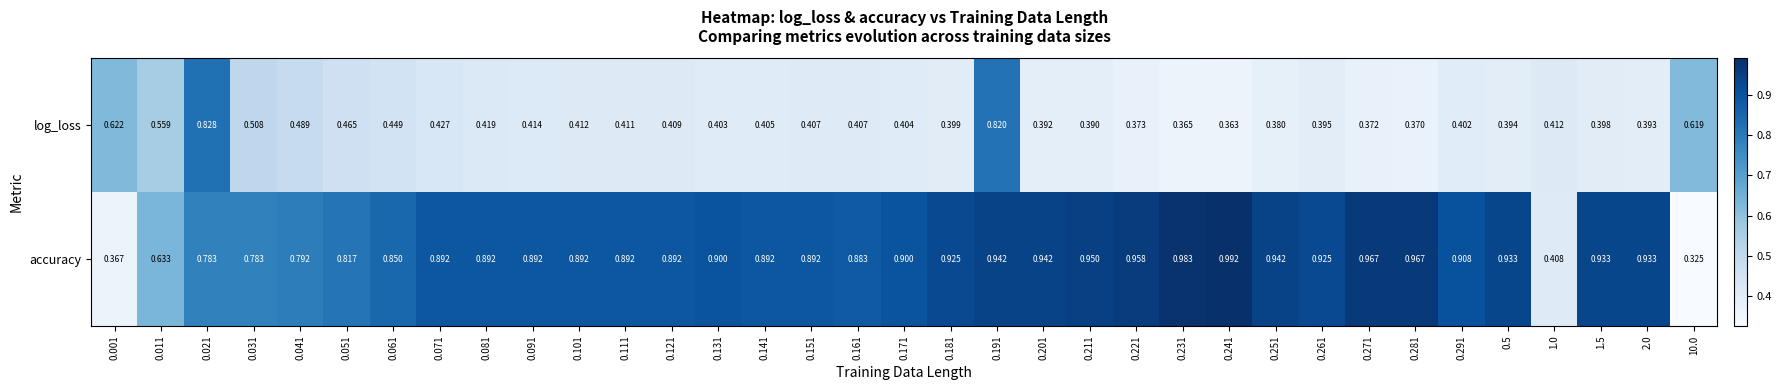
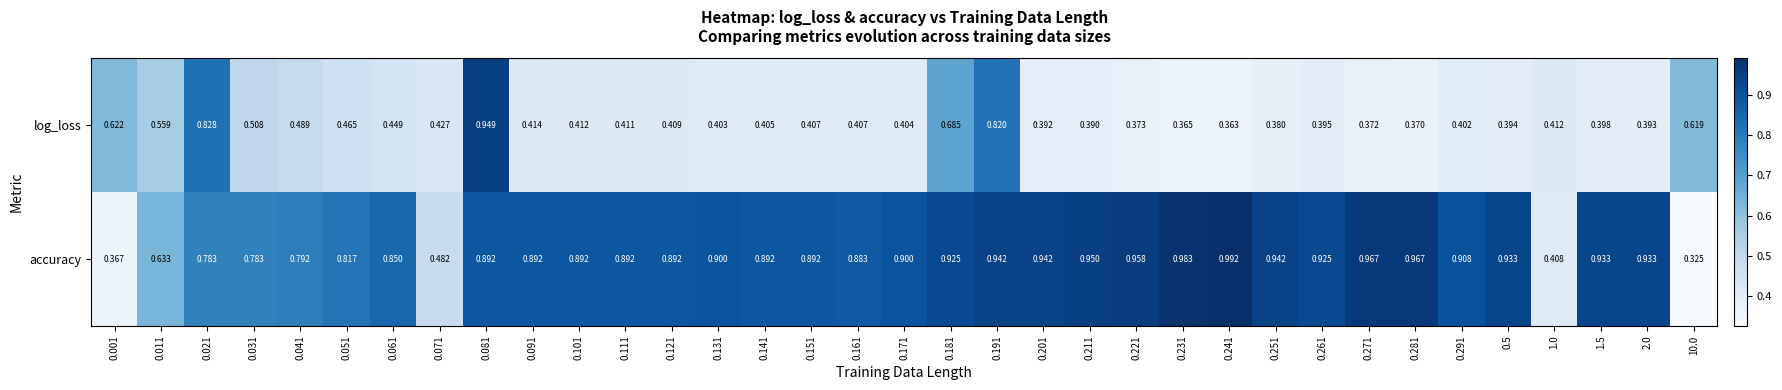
log_loss, 0.081: 0.419 -> 0.949
log_loss, 0.181: 0.399 -> 0.685
accuracy, 0.071: 0.892 -> 0.482
